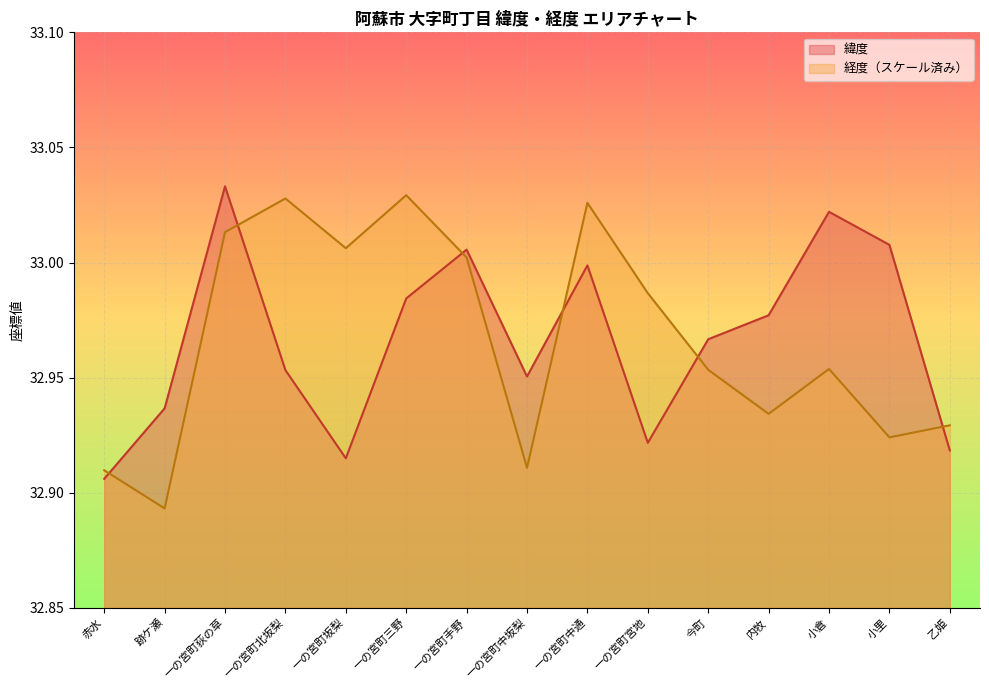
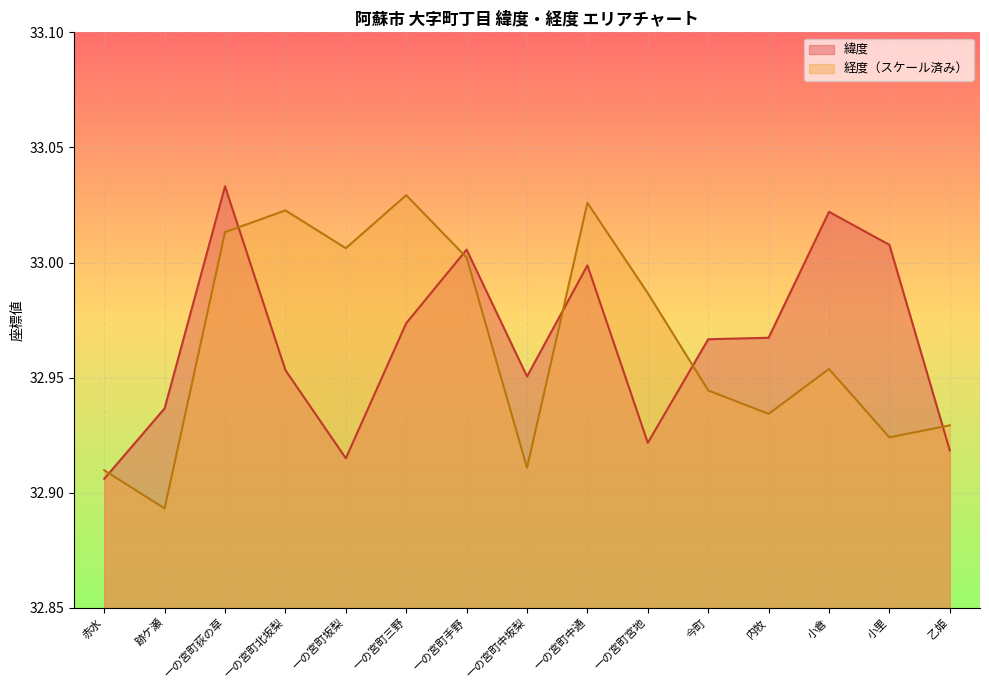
経度（スケール済み）, 一の宮町北坂梨: 33.028 -> 33.023
緯度, 一の宮町三野: 32.984 -> 32.974
経度（スケール済み）, 今町: 32.953 -> 32.944
緯度, 内牧: 32.977 -> 32.967
